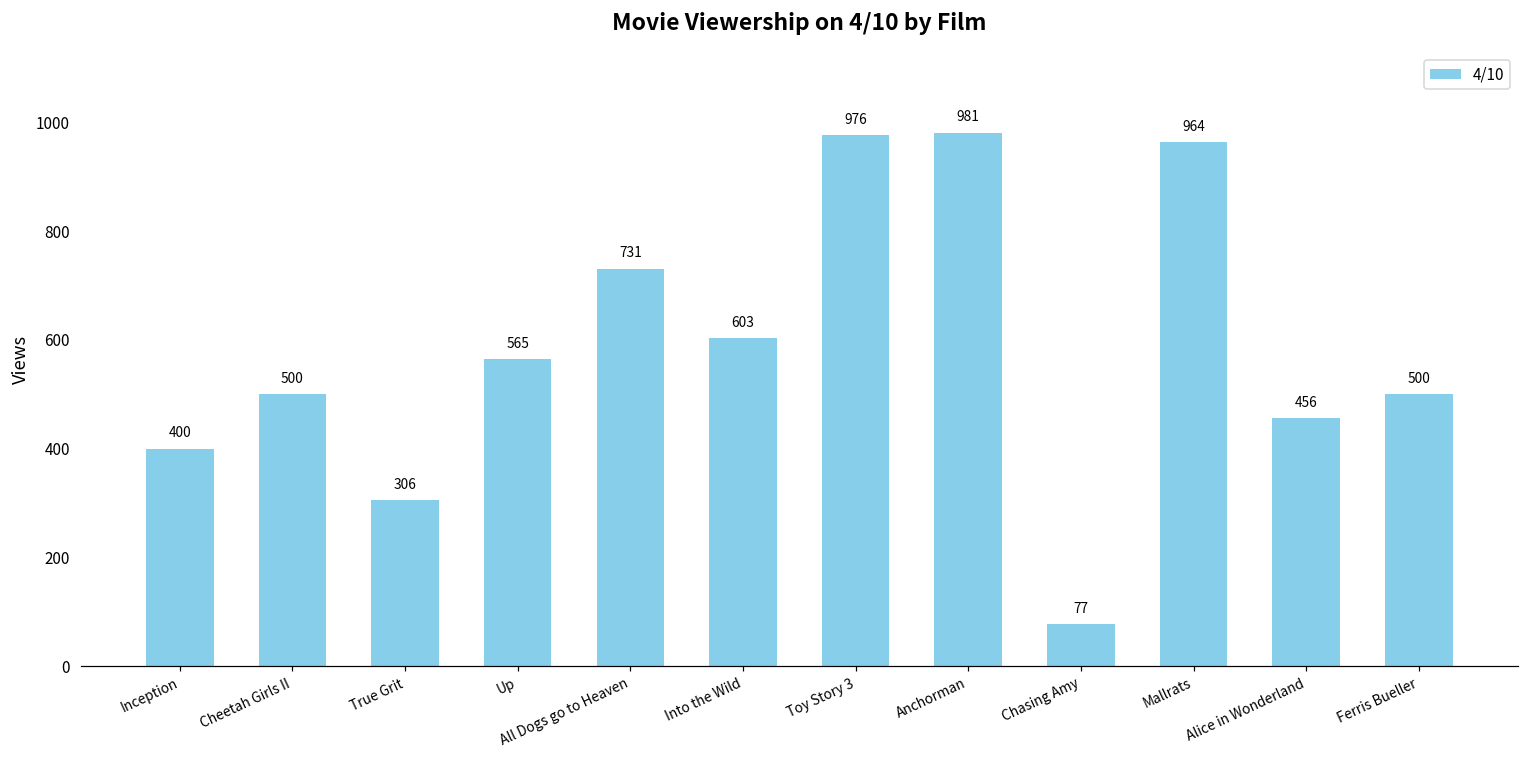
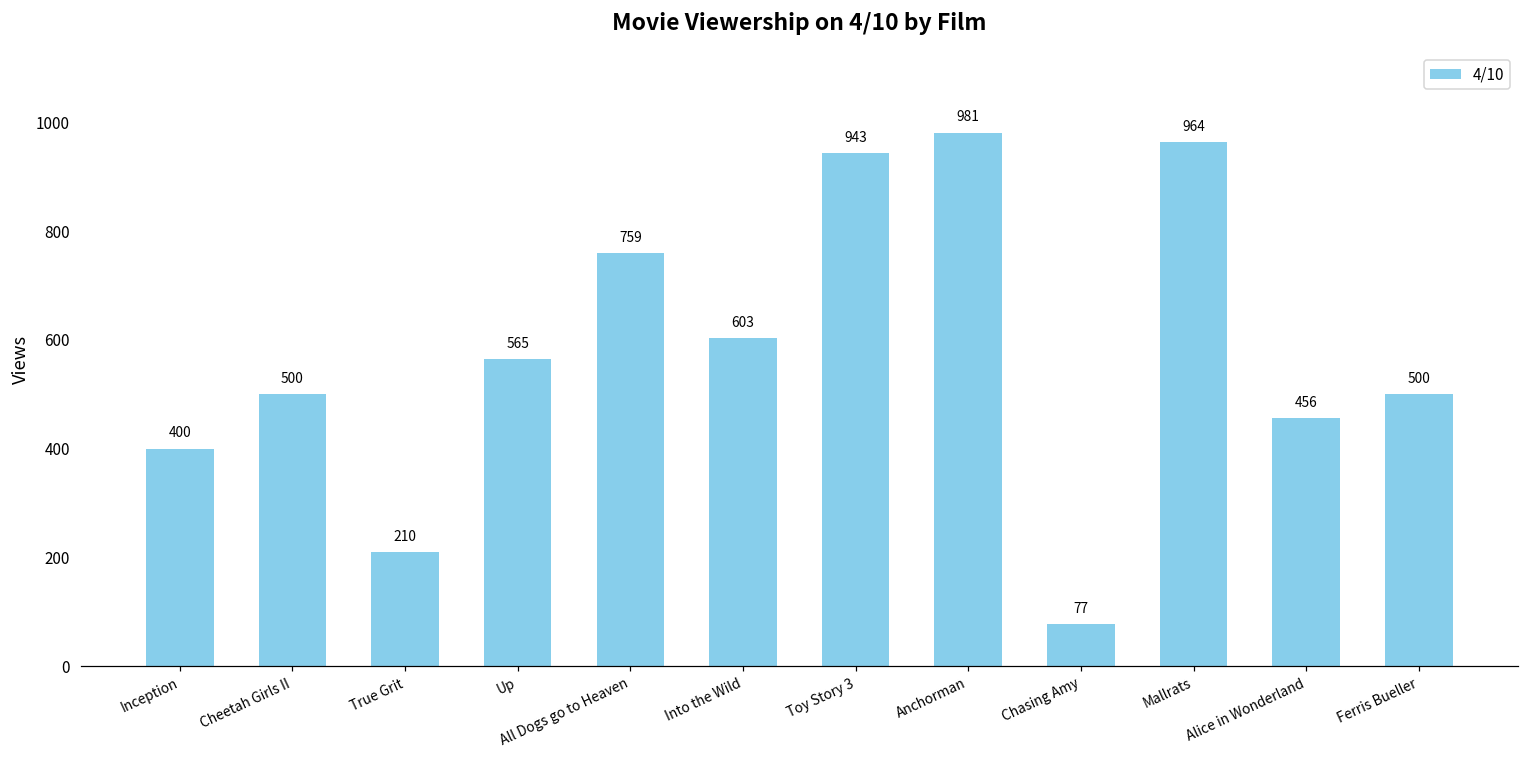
True Grit: 306 -> 210
All Dogs go to Heaven: 731 -> 759
Toy Story 3: 976 -> 943
